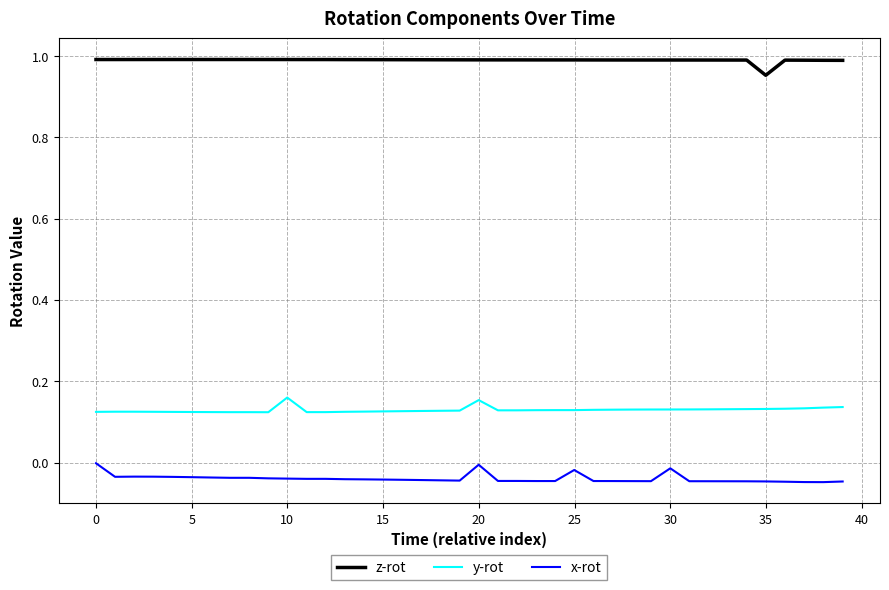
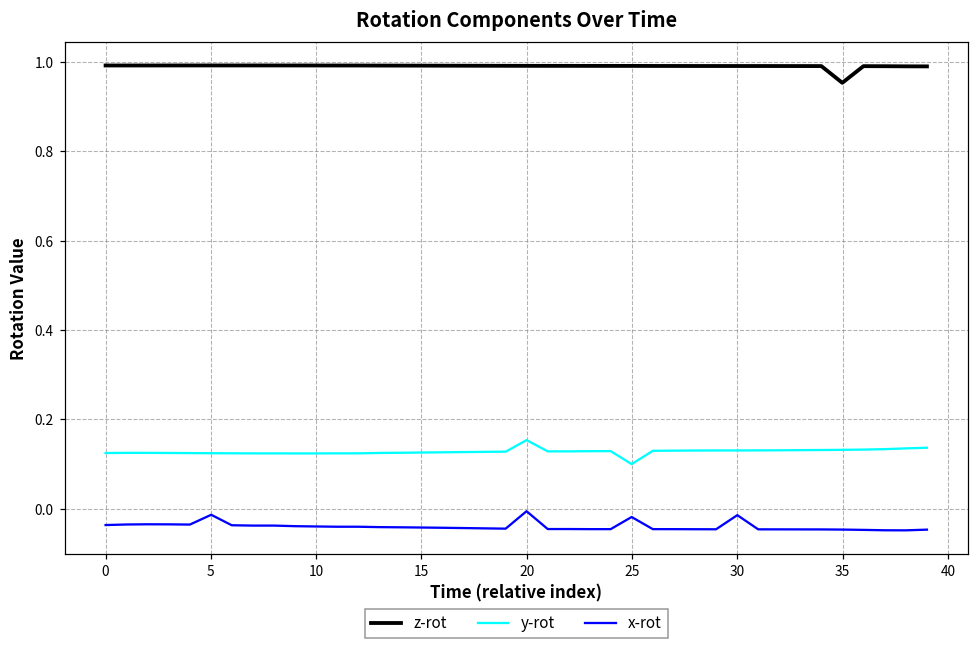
x-rot, 0: 0.00 -> -0.04
x-rot, 5: -0.04 -> -0.01
y-rot, 10: 0.16 -> 0.12
y-rot, 25: 0.13 -> 0.10
